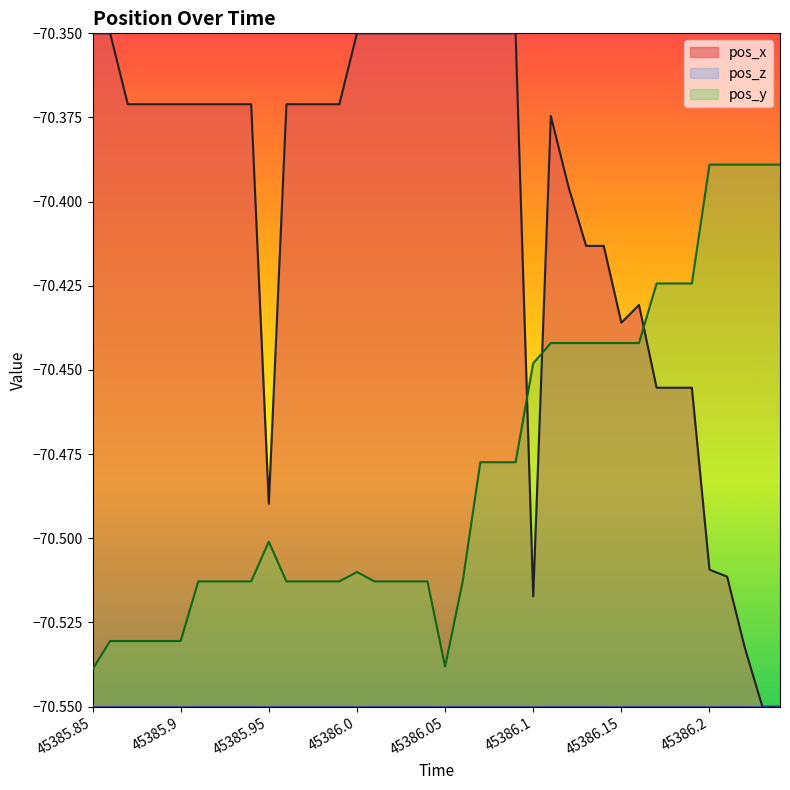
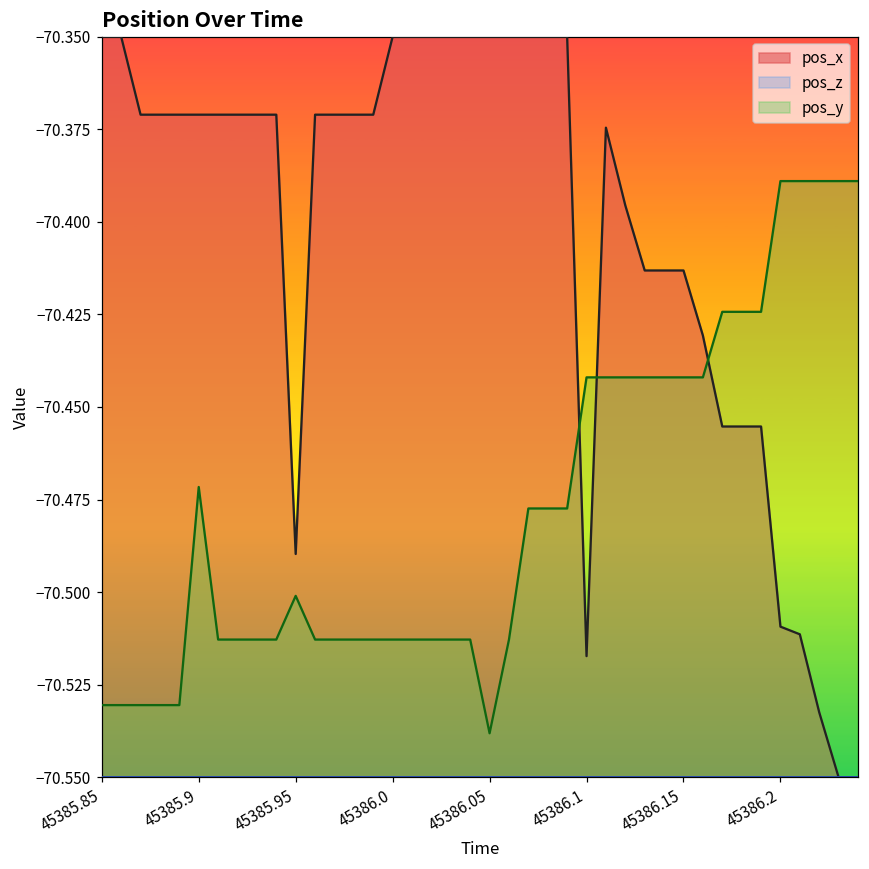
pos_y, 45385.85: -70.539 -> -70.531
pos_y, 45385.9: -70.531 -> -70.472
pos_y, 45386.0: -70.510 -> -70.513
pos_y, 45386.1: -70.448 -> -70.442
pos_x, 45386.15: -70.436 -> -70.413
